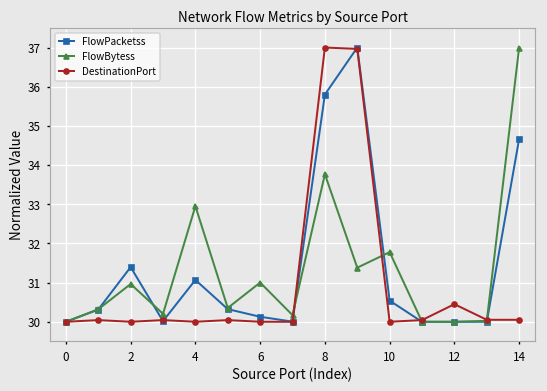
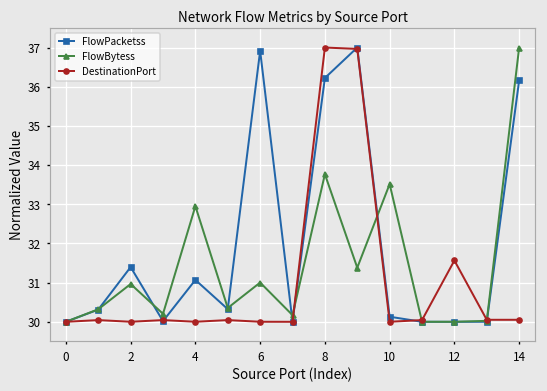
FlowPacketss, 6: 30.1 -> 36.9
FlowPacketss, 8: 35.8 -> 36.2
FlowPacketss, 10: 30.5 -> 30.1
FlowBytess, 10: 31.8 -> 33.5
DestinationPort, 12: 30.5 -> 31.6
FlowPacketss, 14: 34.7 -> 36.2
